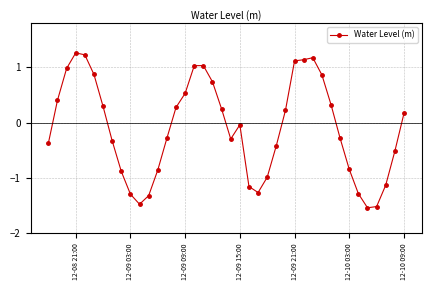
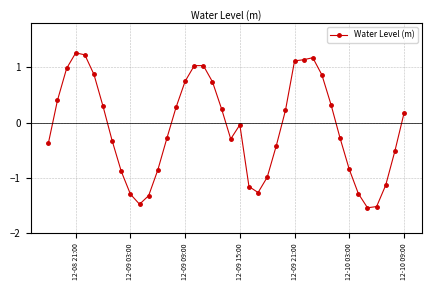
12-09 09:00: 0.5 -> 0.7
